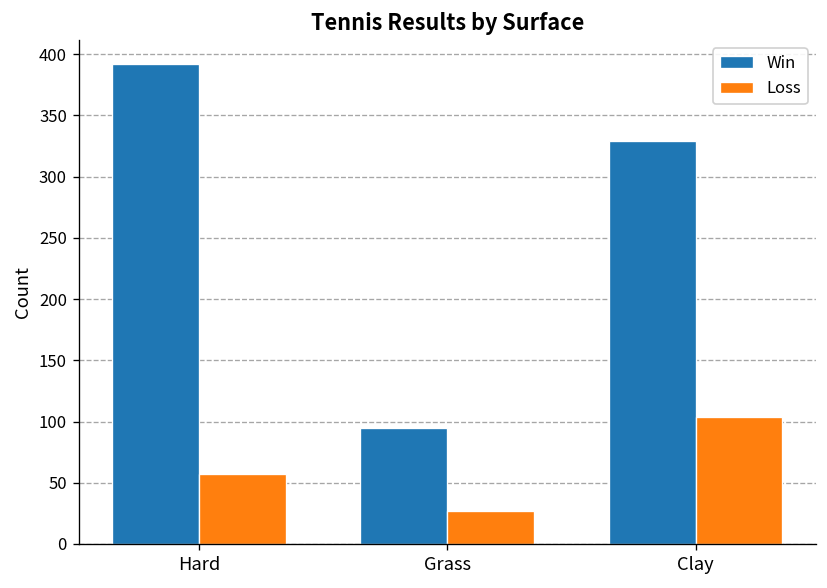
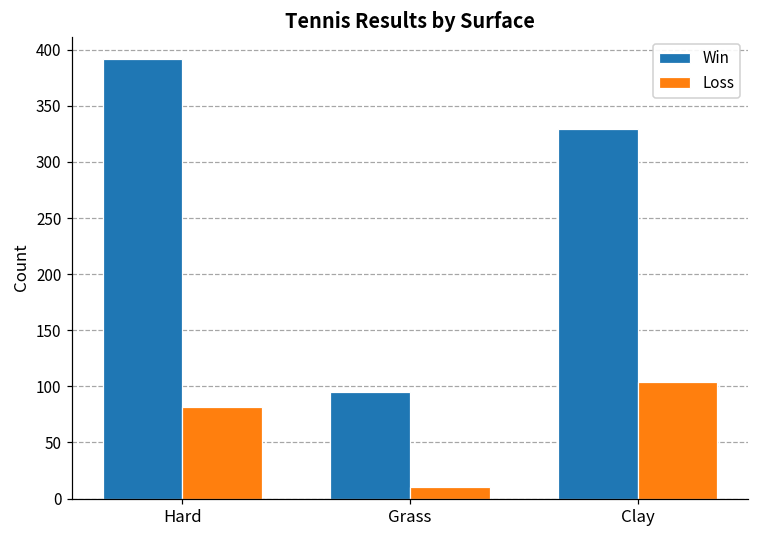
Loss, Hard: 57 -> 82
Loss, Grass: 27 -> 10
